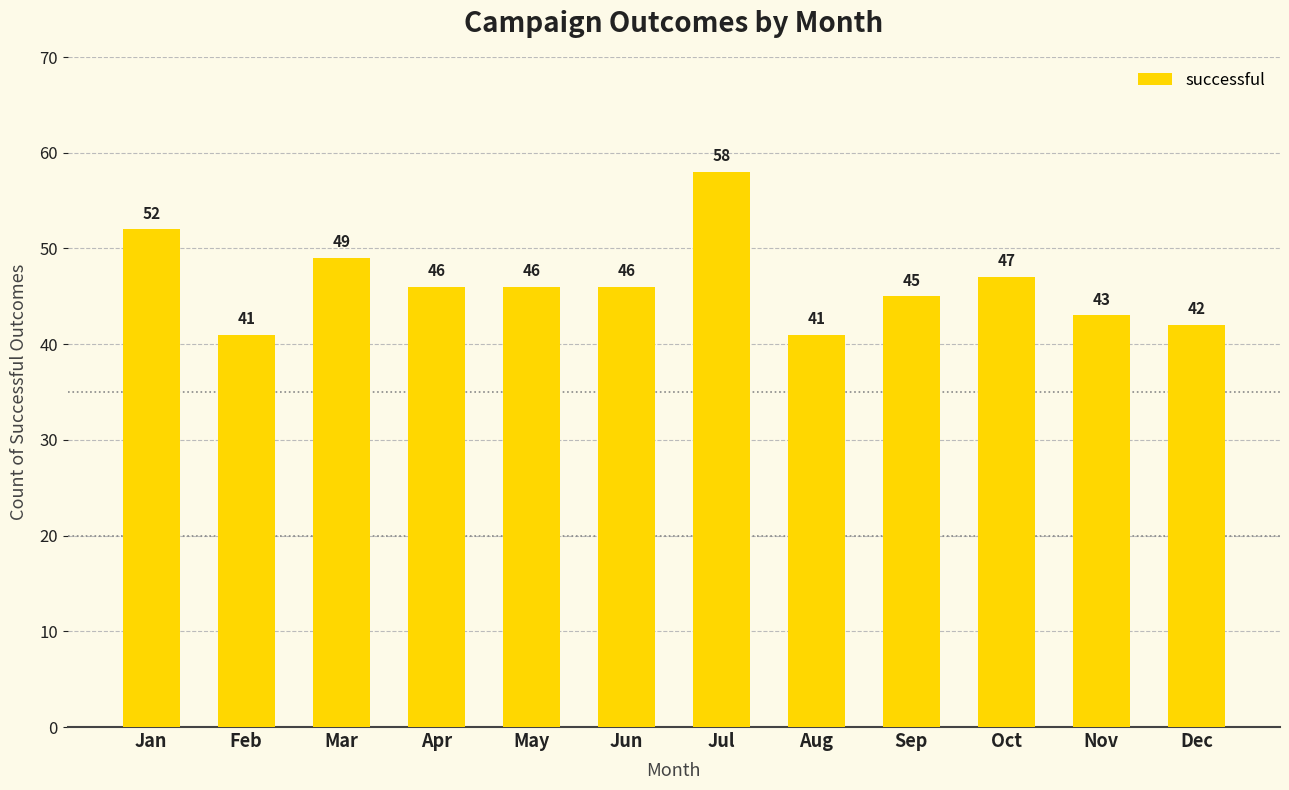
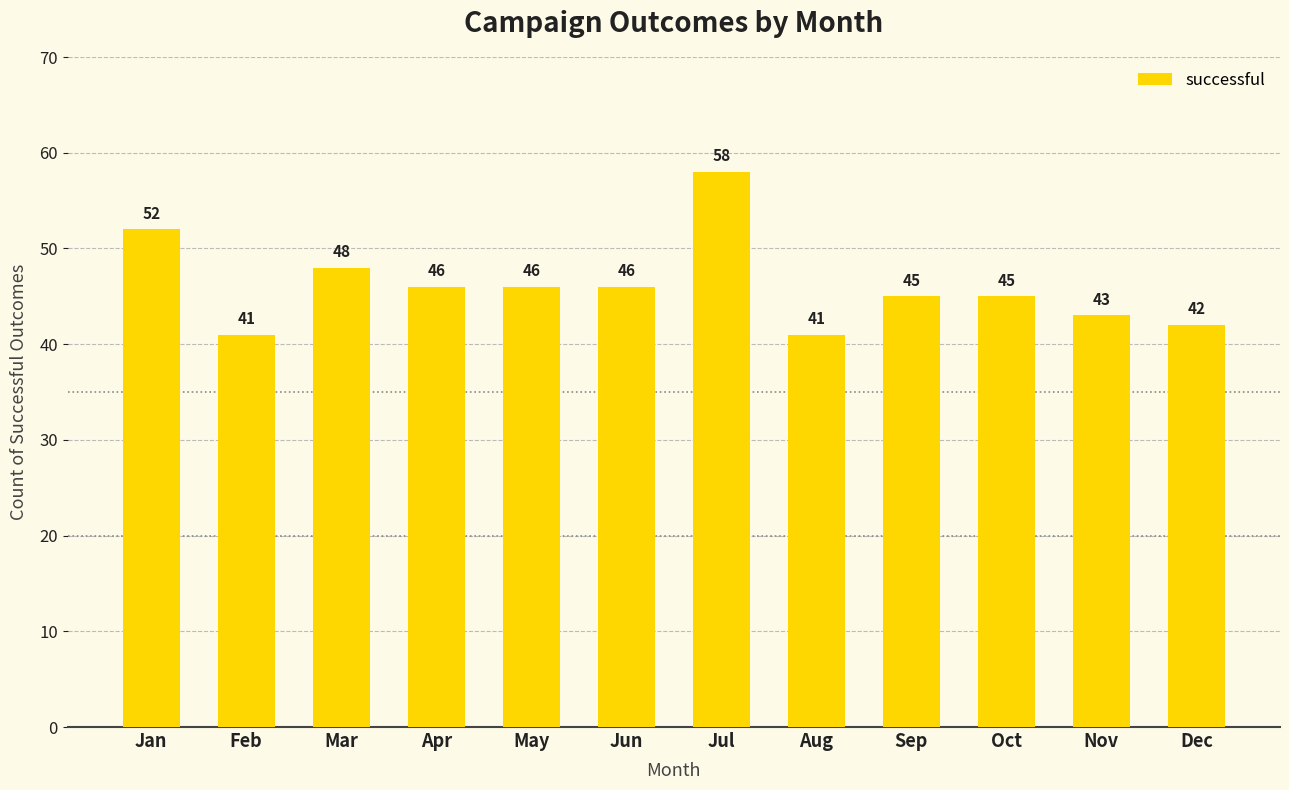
Mar: 49 -> 48
Oct: 47 -> 45
